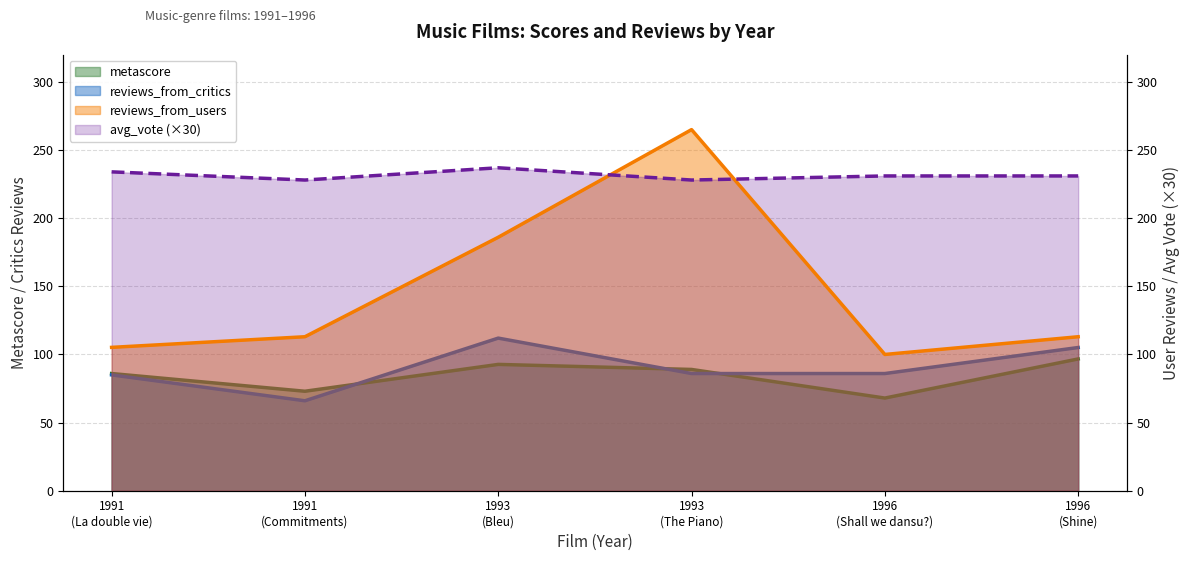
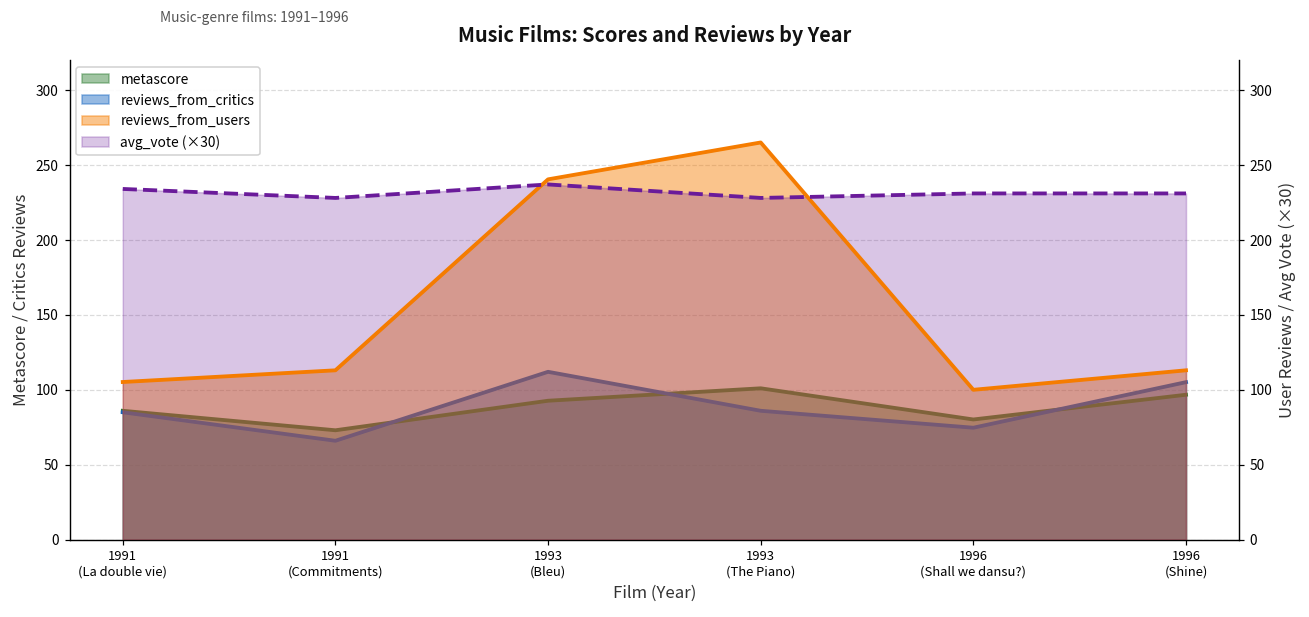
metascore, 1993 (The Piano): 89 -> 101
metascore, 1996 (Shall we dansu?): 68 -> 80
reviews_from_critics, 1996 (Shall we dansu?): 86 -> 75
reviews_from_users, 1993 (Bleu): 186 -> 240
